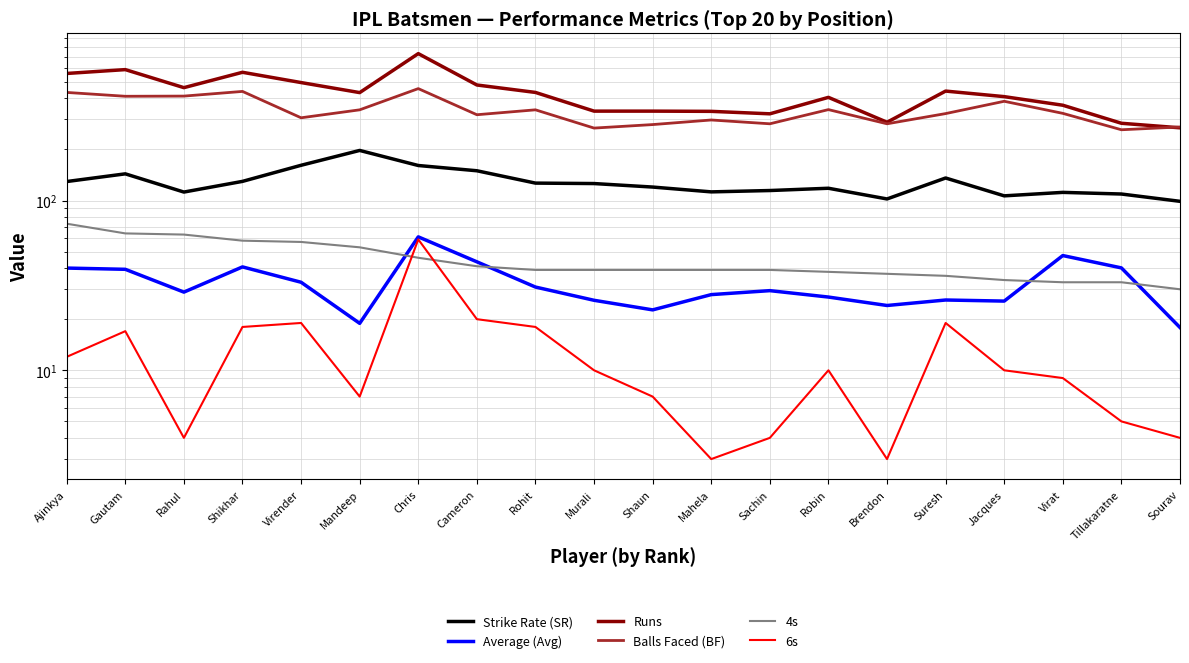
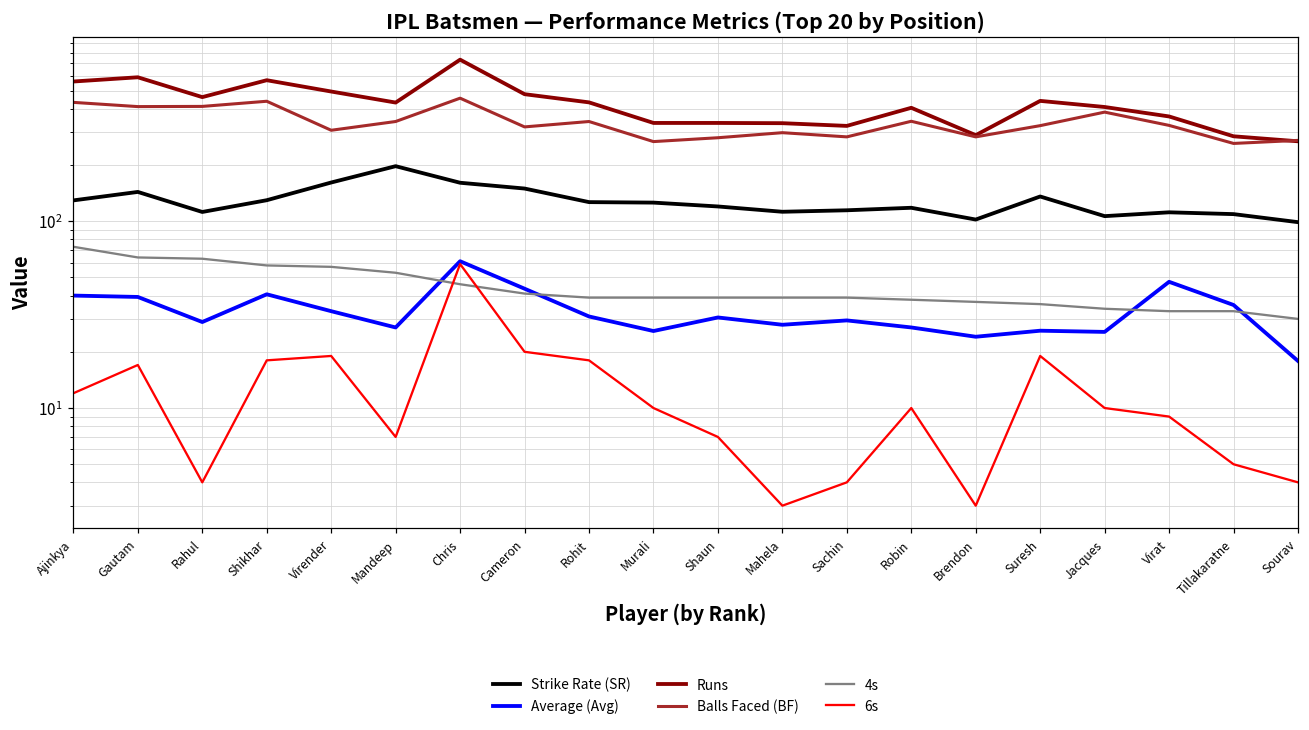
Average (Avg), Mandeep: 19 -> 27
Average (Avg), Shaun: 23 -> 31
Average (Avg), Tillakaratne: 40 -> 36
